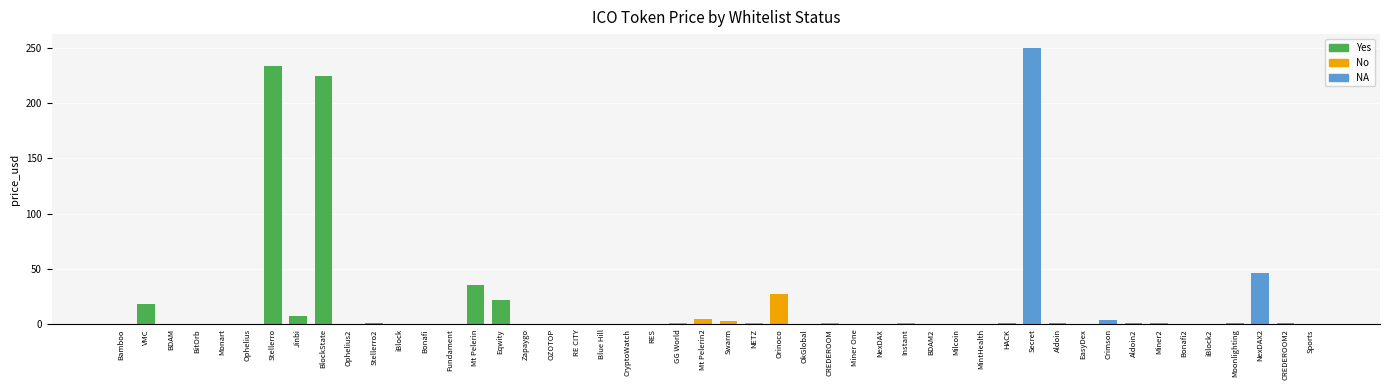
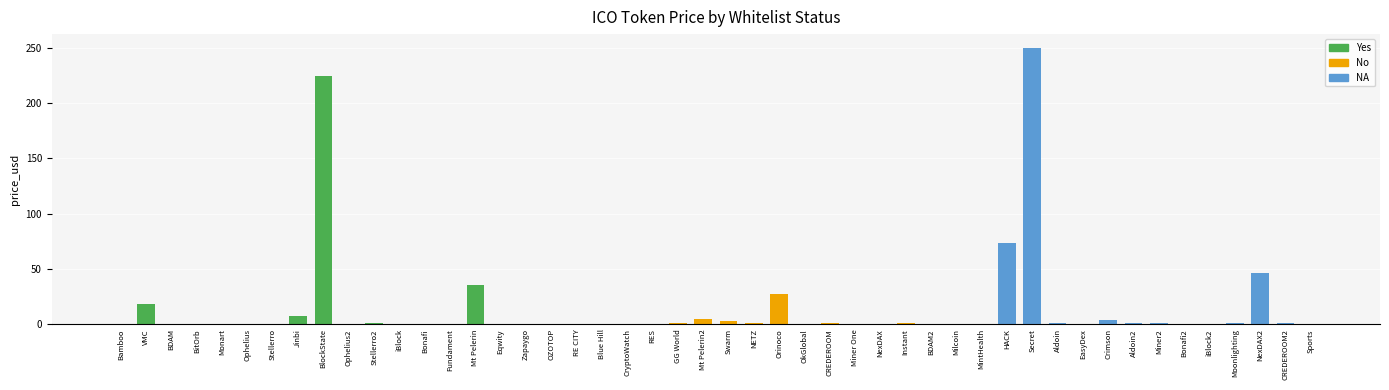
Yes, Stellerro: 234 -> 0
Yes, Eqwity: 22 -> 0
NA, HACK: 1 -> 73
